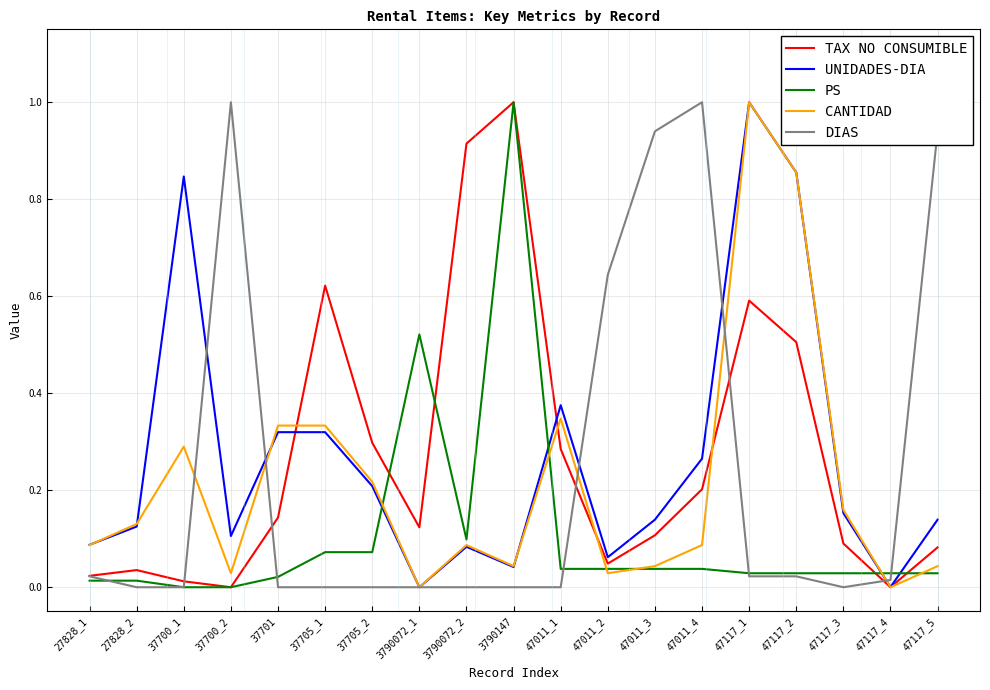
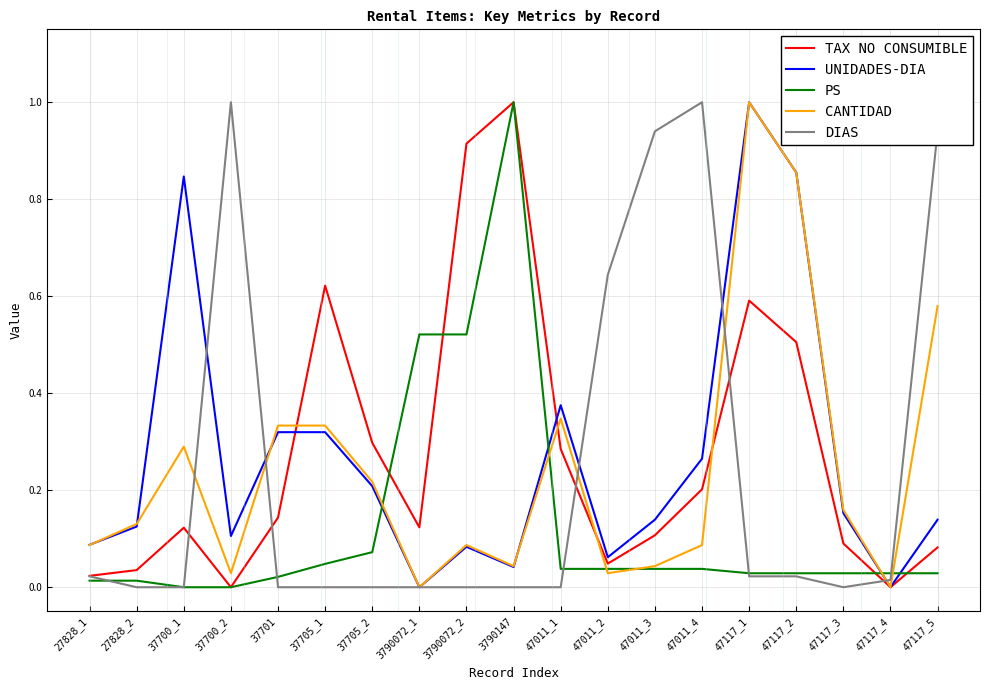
TAX NO CONSUMIBLE, 37700_1: 0.01 -> 0.12
PS, 37705_1: 0.07 -> 0.05
PS, 3790072_2: 0.10 -> 0.52
CANTIDAD, 47117_5: 0.04 -> 0.58
